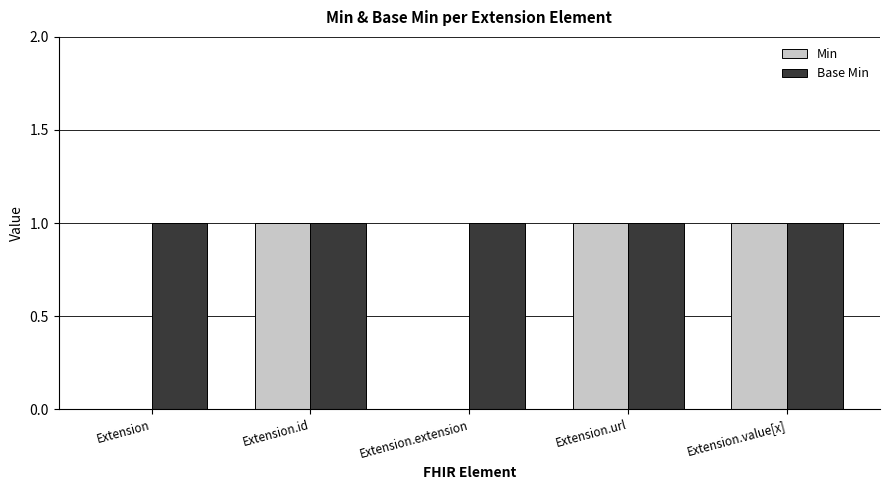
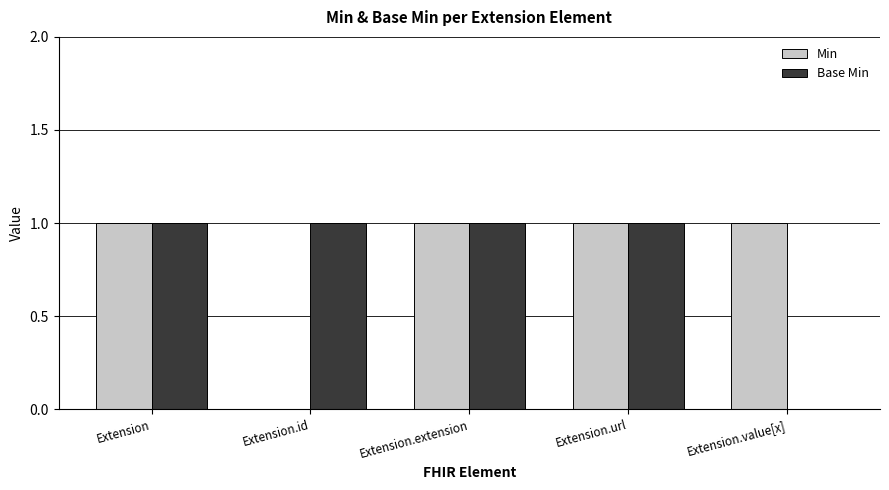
Min, Extension: 0 -> 1
Min, Extension.id: 1 -> 0
Min, Extension.extension: 0 -> 1
Base Min, Extension.value[x]: 1 -> 0
